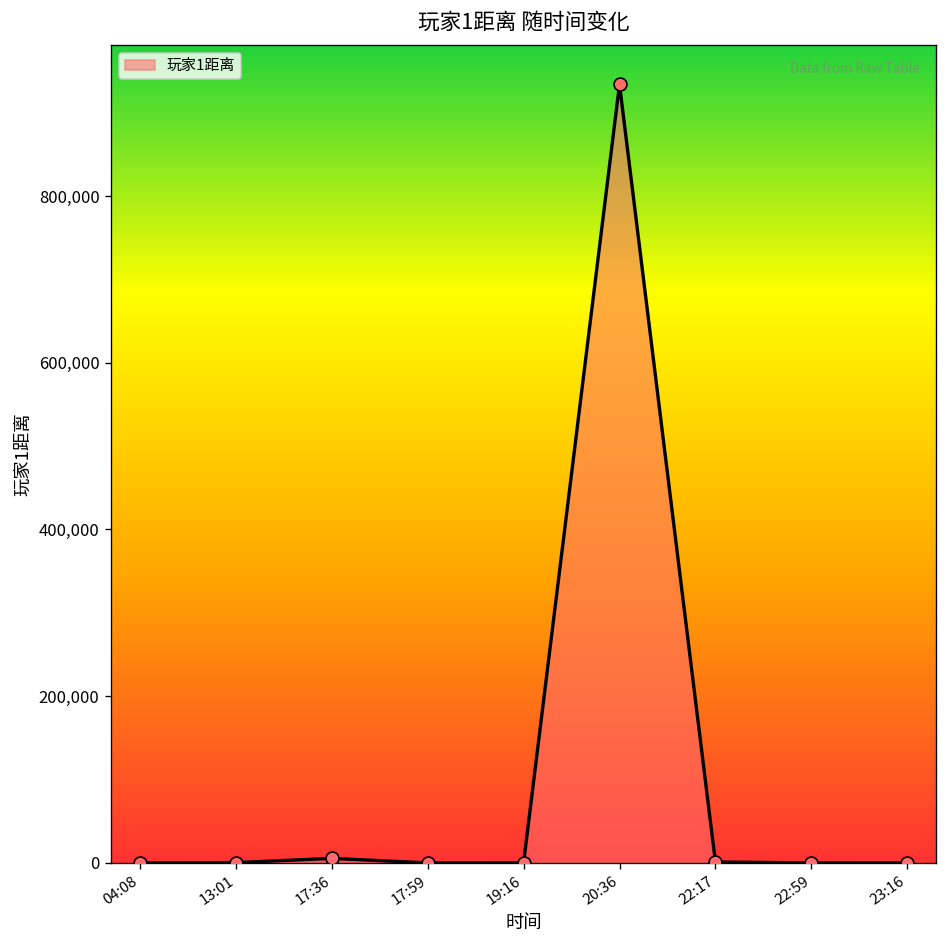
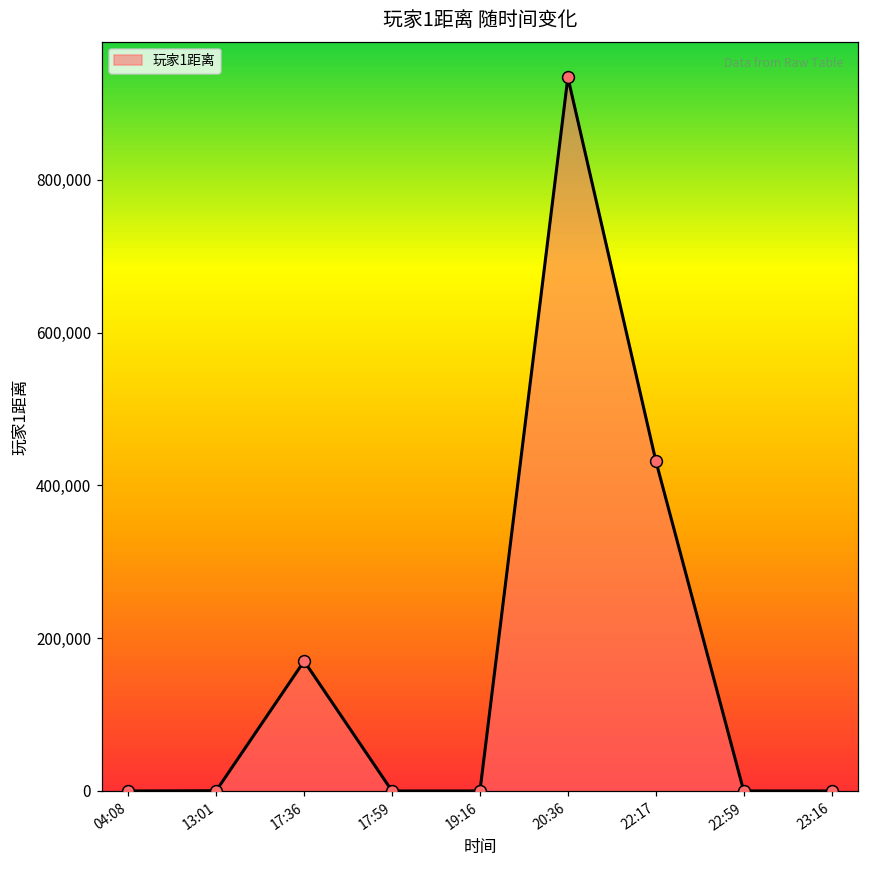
17:36: 10,000 -> 170,000
22:17: 0 -> 430,000
